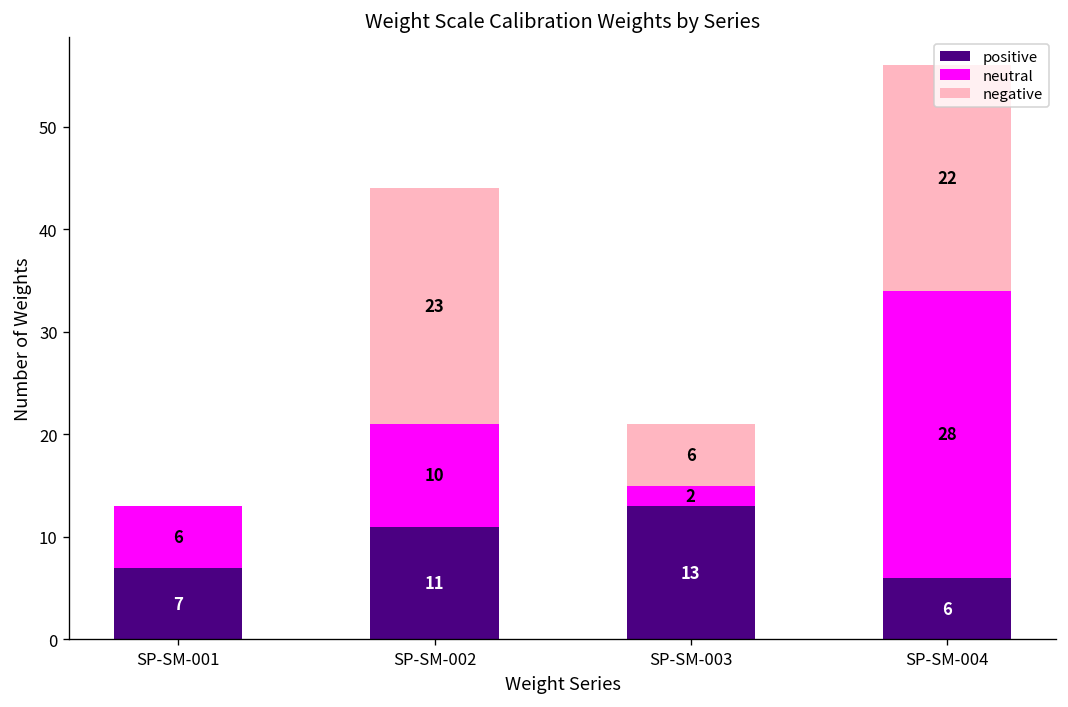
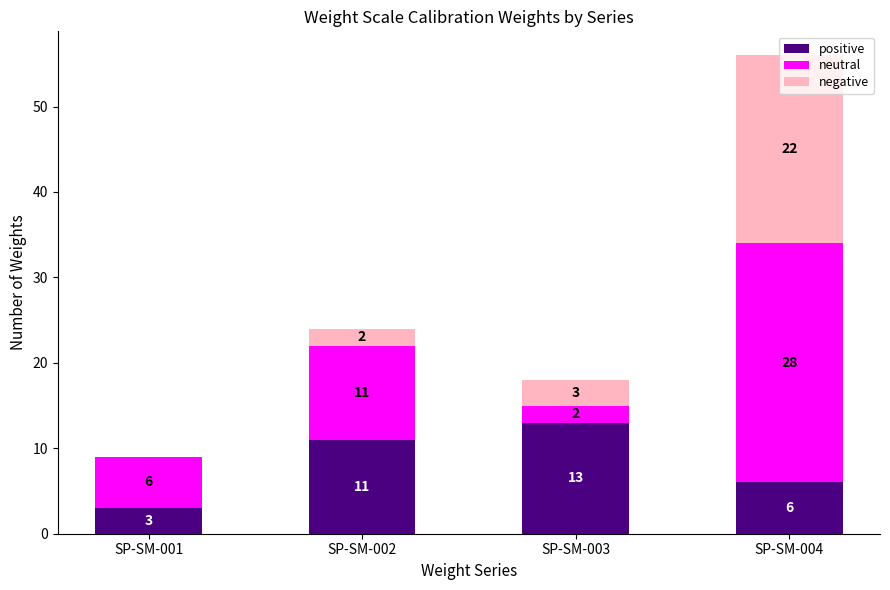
positive, SP-SM-001: 7 -> 3
neutral, SP-SM-002: 10 -> 11
negative, SP-SM-002: 23 -> 2
negative, SP-SM-003: 6 -> 3
